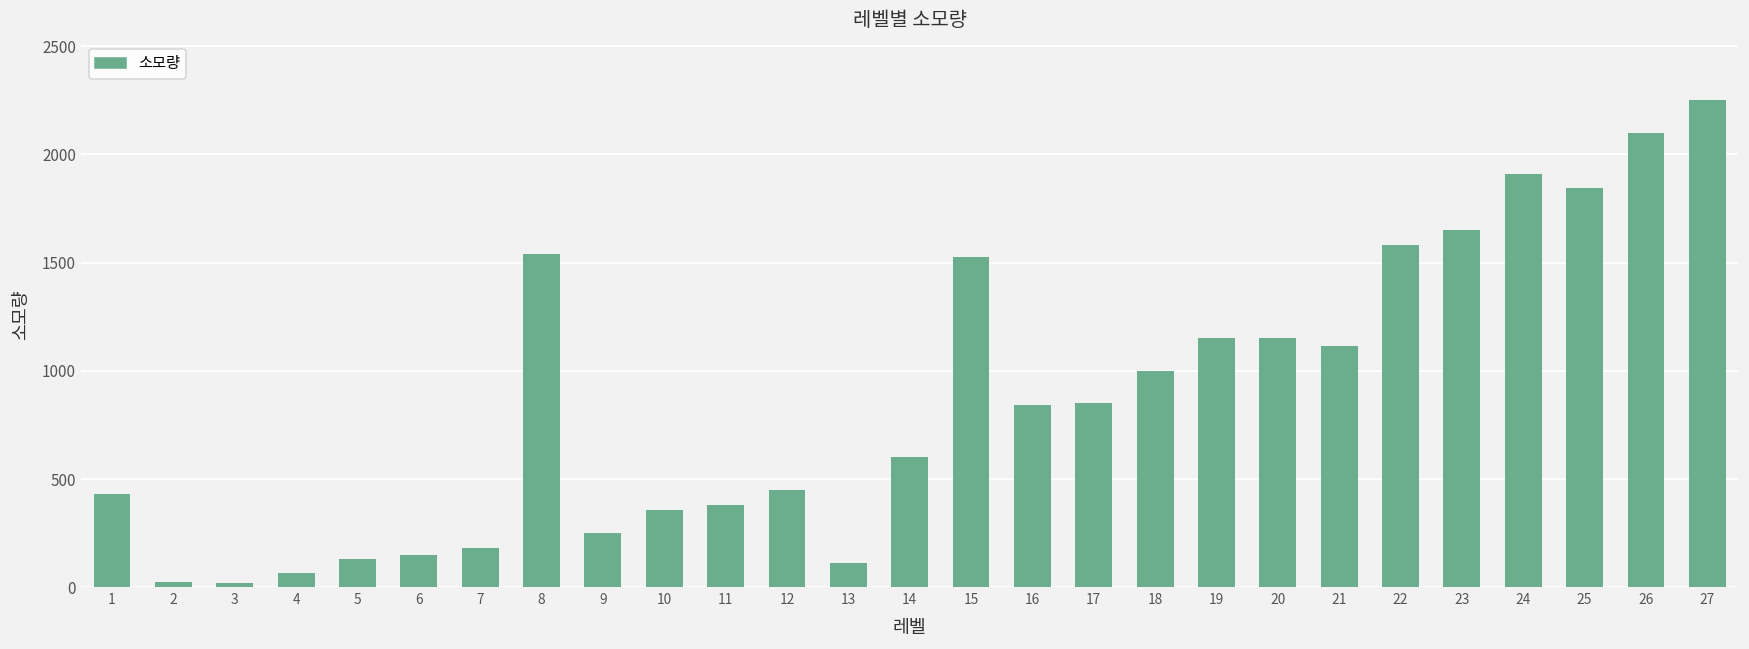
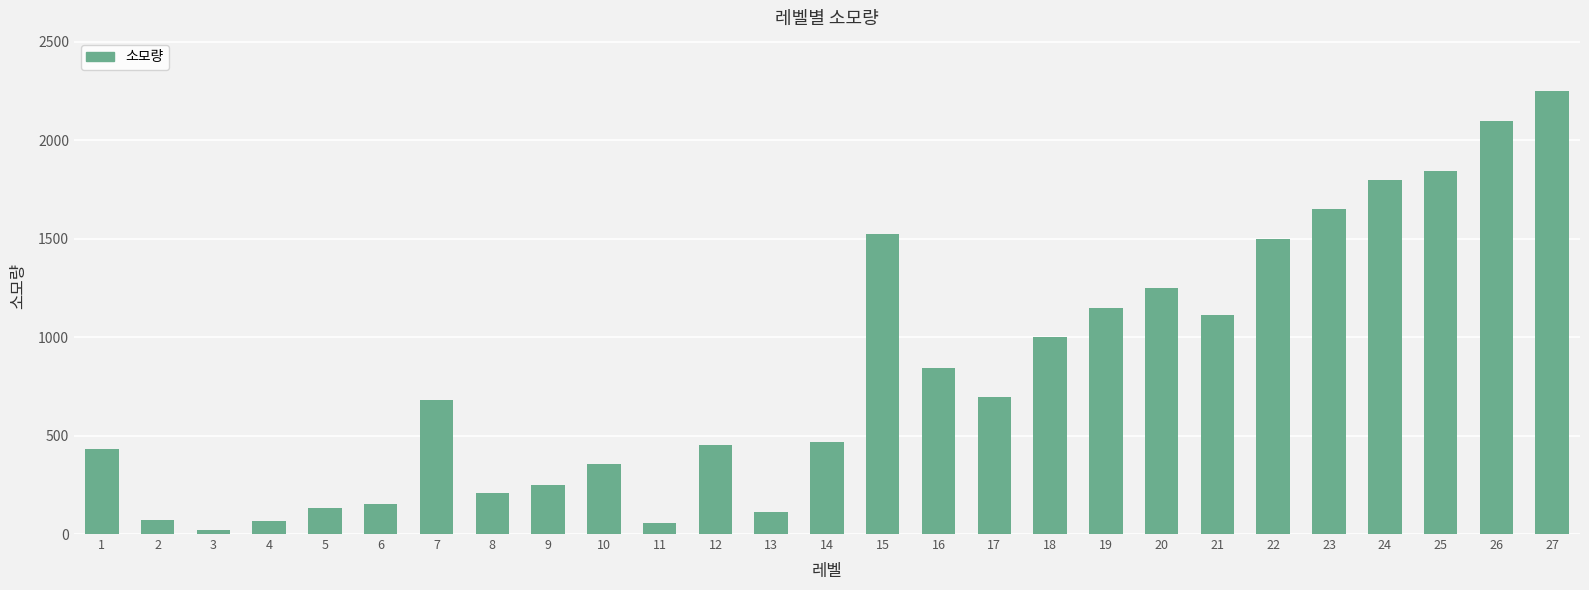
2: 30 -> 70
7: 180 -> 680
8: 1540 -> 210
11: 380 -> 60
14: 600 -> 470
17: 850 -> 700
20: 1150 -> 1250
22: 1580 -> 1500
24: 1910 -> 1800
